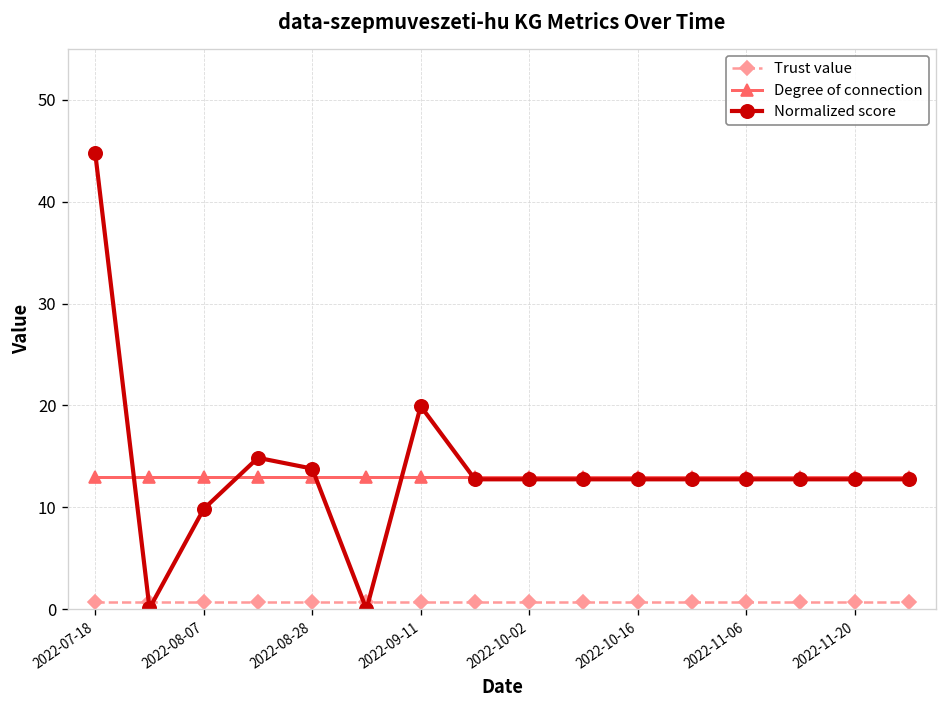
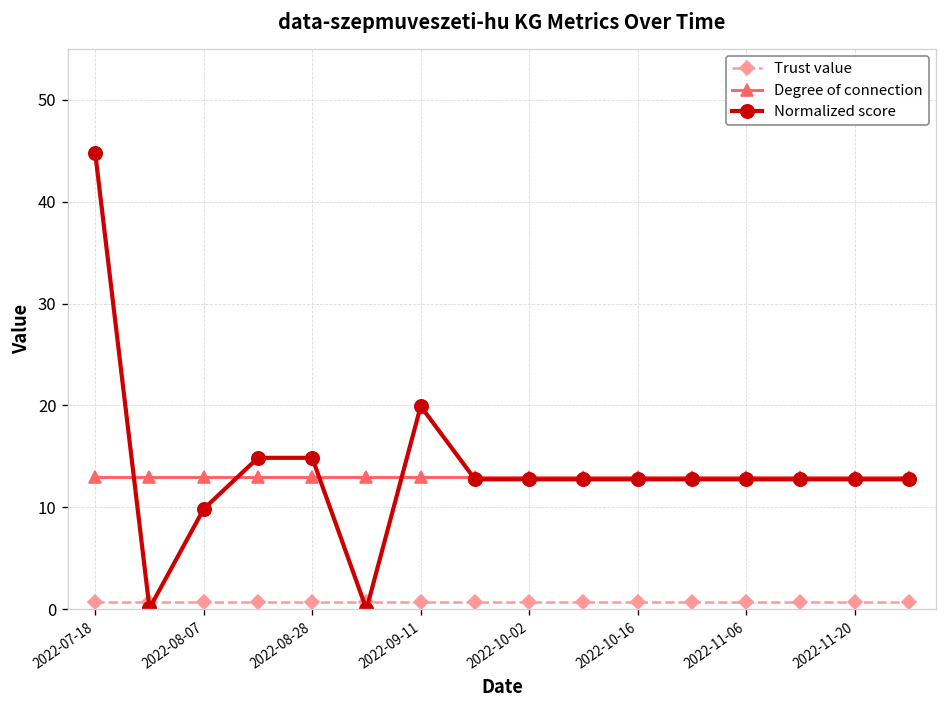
Normalized score, 2022-08-28: 14 -> 15
